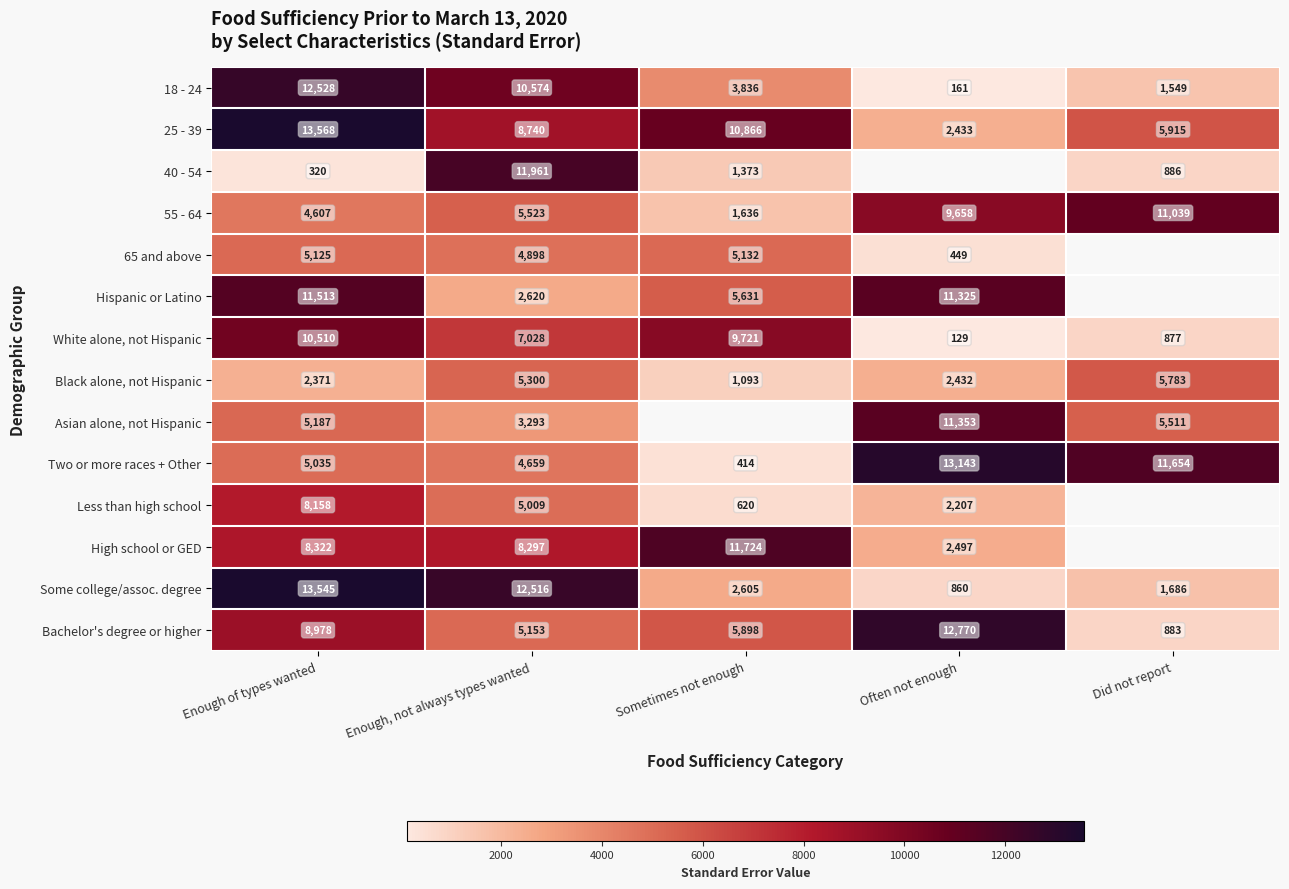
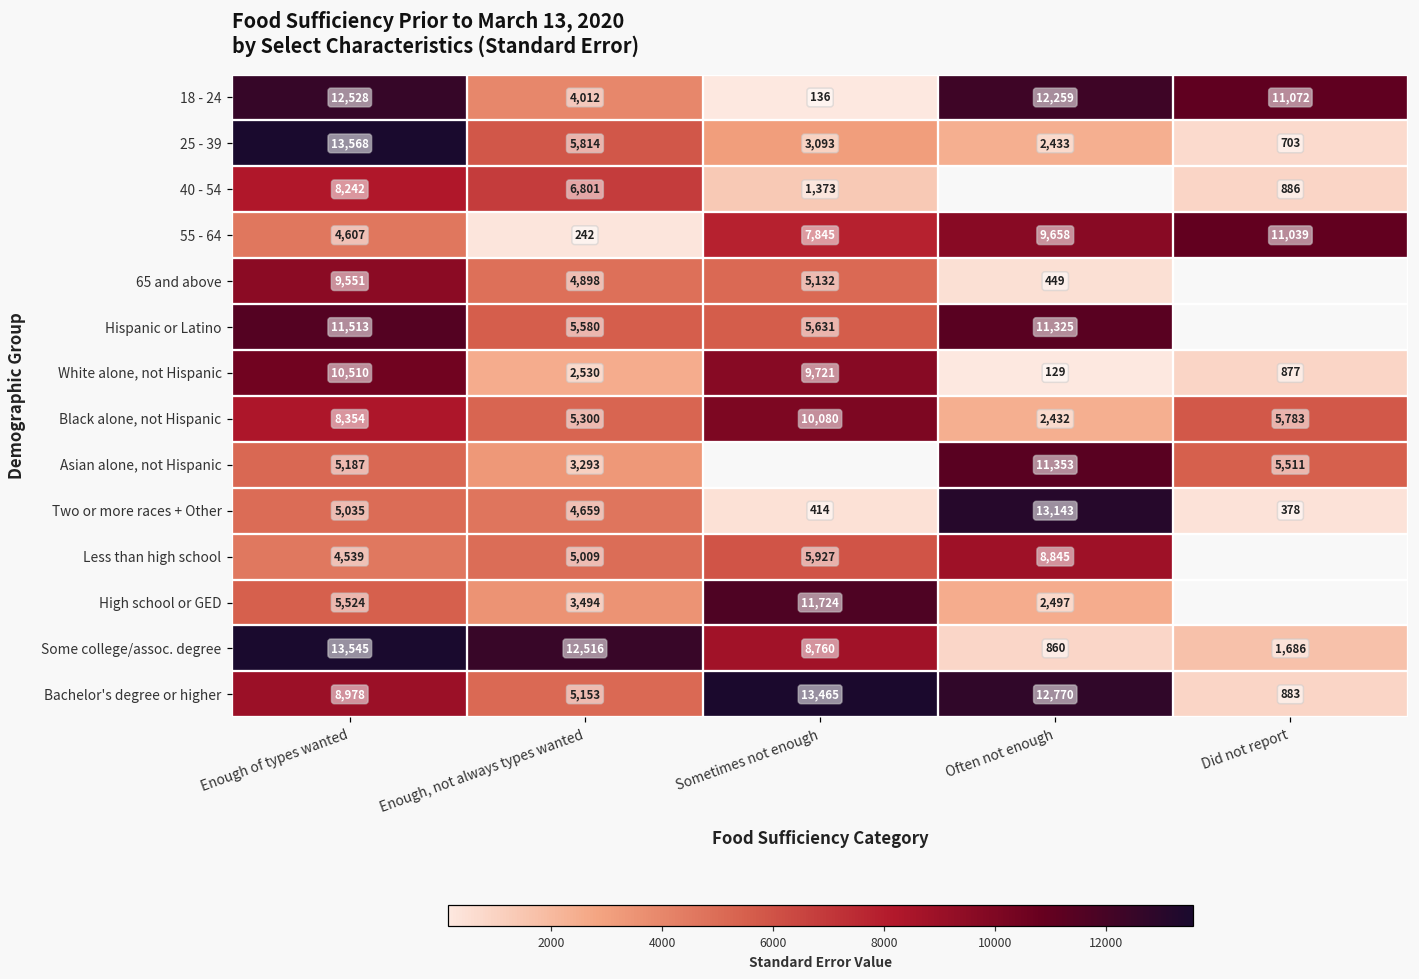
18 - 24, Enough, not always types wanted: 10,574 -> 4,012
18 - 24, Sometimes not enough: 3,836 -> 136
18 - 24, Often not enough: 161 -> 12,259
18 - 24, Did not report: 1,549 -> 11,072
25 - 39, Enough, not always types wanted: 8,740 -> 5,814
25 - 39, Sometimes not enough: 10,866 -> 3,093
25 - 39, Did not report: 5,915 -> 703
40 - 54, Enough of types wanted: 320 -> 8,242
40 - 54, Enough, not always types wanted: 11,961 -> 6,801
55 - 64, Enough, not always types wanted: 5,523 -> 242
55 - 64, Sometimes not enough: 1,636 -> 7,845
65 and above, Enough of types wanted: 5,125 -> 9,551
Hispanic or Latino, Enough, not always types wanted: 2,620 -> 5,580
White alone, not Hispanic, Enough, not always types wanted: 7,028 -> 2,530
Black alone, not Hispanic, Enough of types wanted: 2,371 -> 8,354
Black alone, not Hispanic, Sometimes not enough: 1,093 -> 10,080
Two or more races + Other, Did not report: 11,654 -> 378
Less than high school, Enough of types wanted: 8,158 -> 4,539
Less than high school, Sometimes not enough: 620 -> 5,927
Less than high school, Often not enough: 2,207 -> 8,845
High school or GED, Enough of types wanted: 8,322 -> 5,524
High school or GED, Enough, not always types wanted: 8,297 -> 3,494
Some college/assoc. degree, Sometimes not enough: 2,605 -> 8,760
Bachelor's degree or higher, Sometimes not enough: 5,898 -> 13,465
